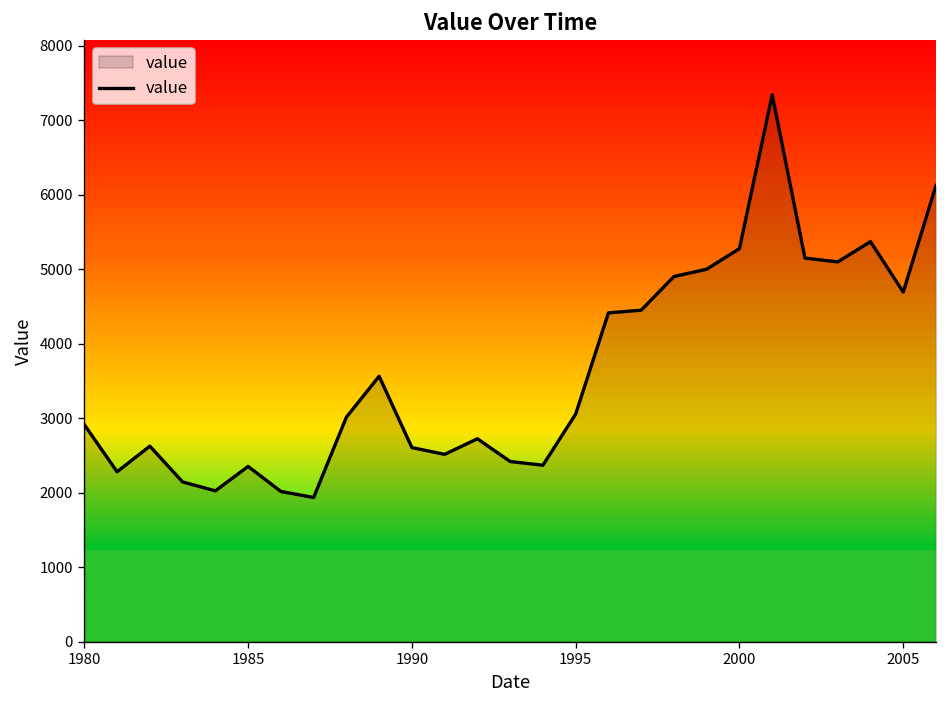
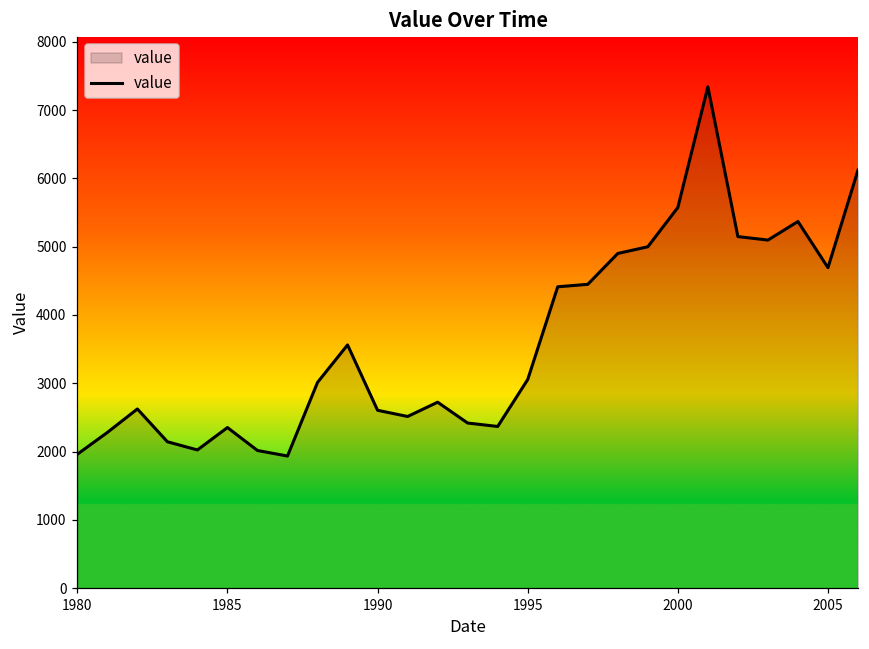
1980: 2900 -> 2000
2000: 5300 -> 5600
